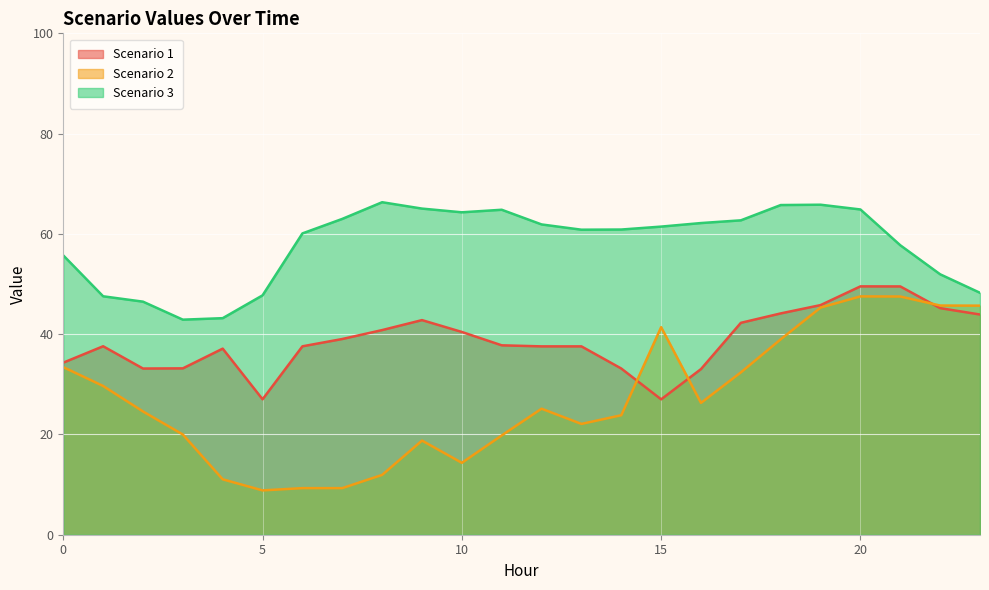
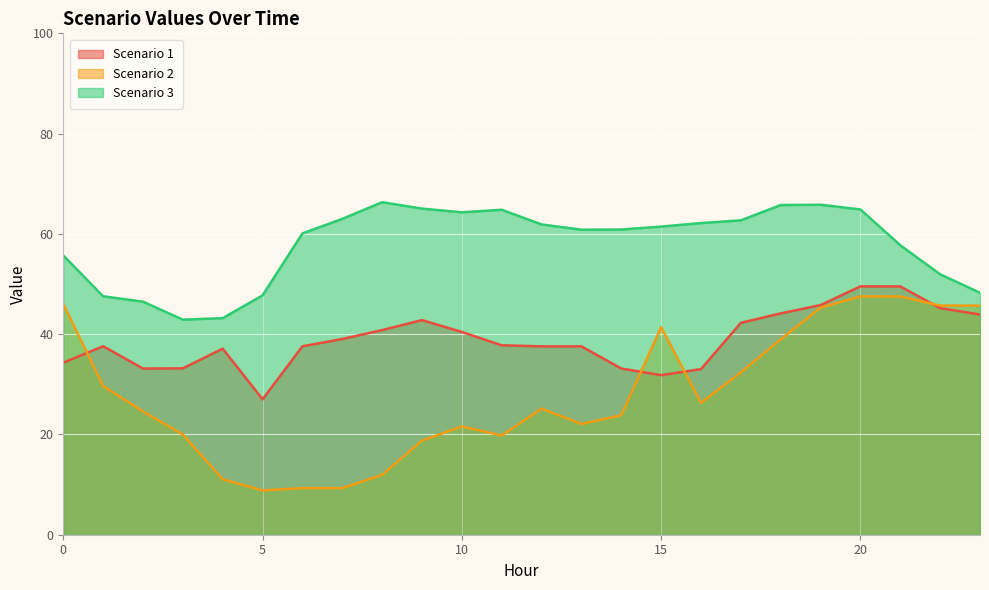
Scenario 2, 0: 33 -> 46
Scenario 2, 10: 14 -> 22
Scenario 1, 15: 27 -> 32
